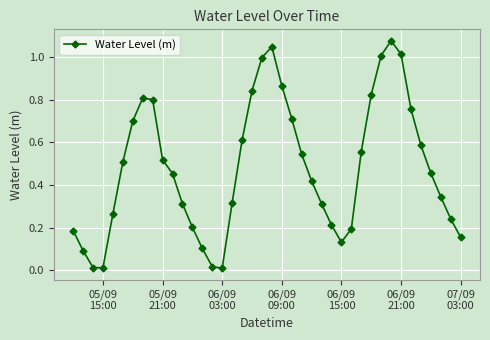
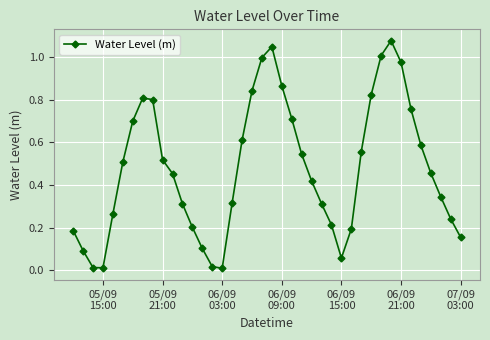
06/09 15:00: 0.13 -> 0.06
06/09 21:00: 1.01 -> 0.98
